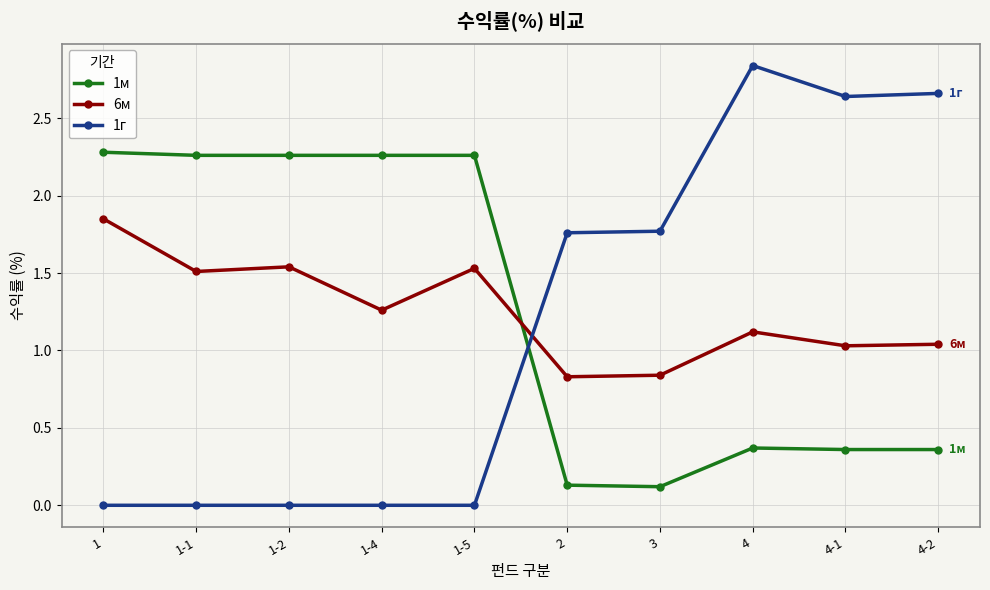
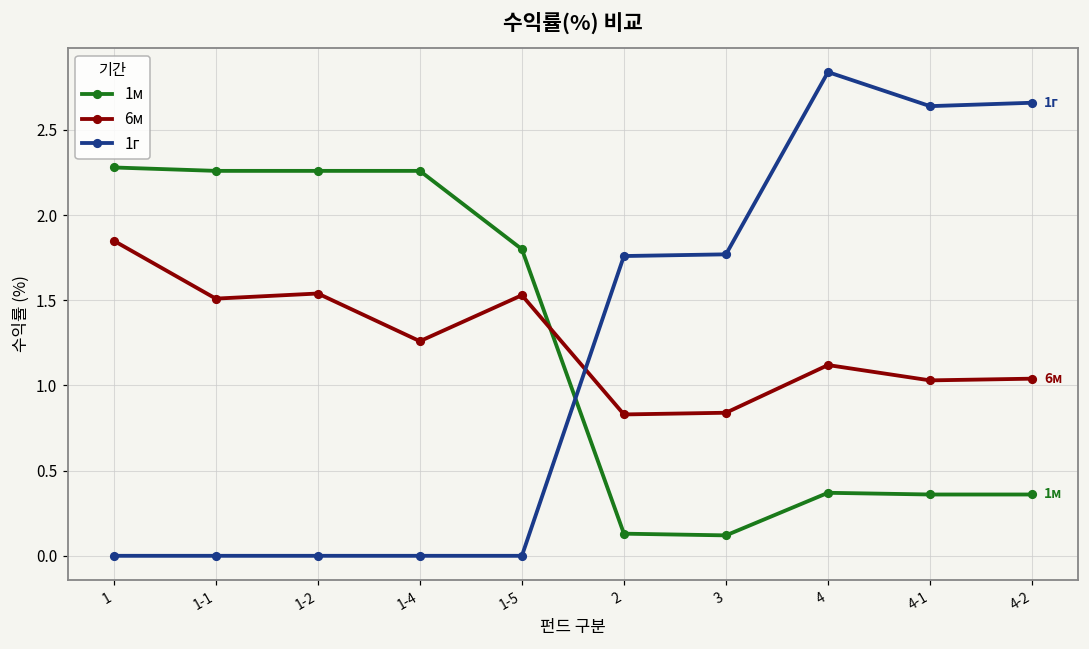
1м, 1-5: 2.26 -> 1.80
